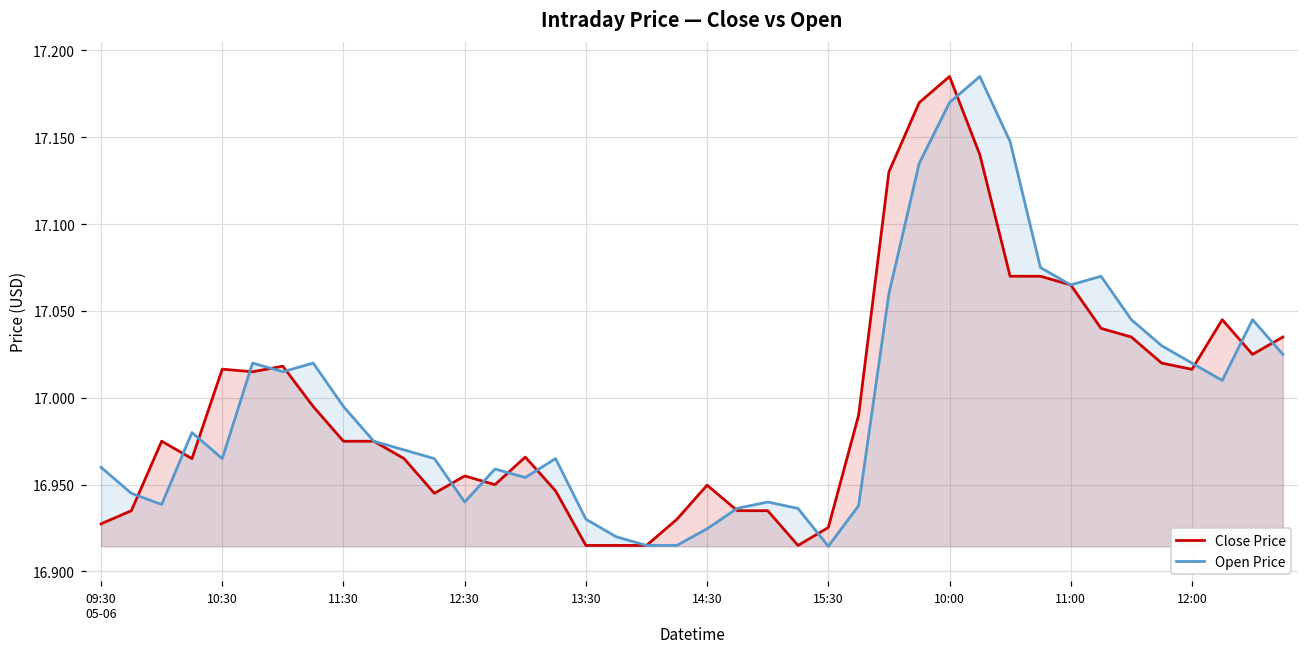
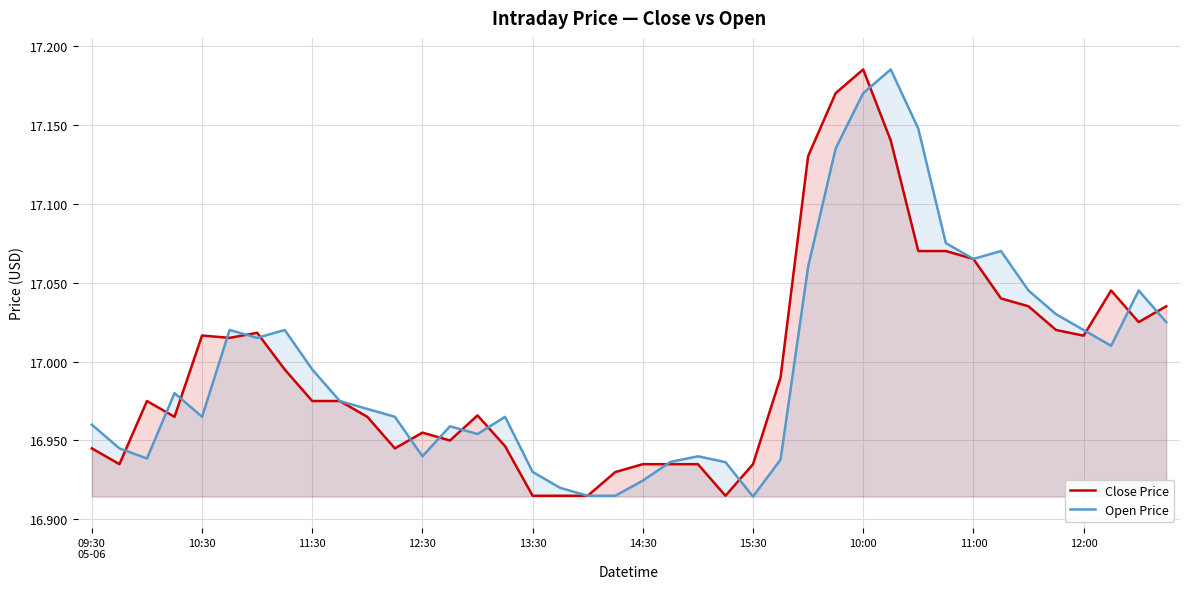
Close Price, 09:30 05-06: 16.927 -> 16.945
Close Price, 14:30: 16.950 -> 16.935
Close Price, 15:30: 16.925 -> 16.935
